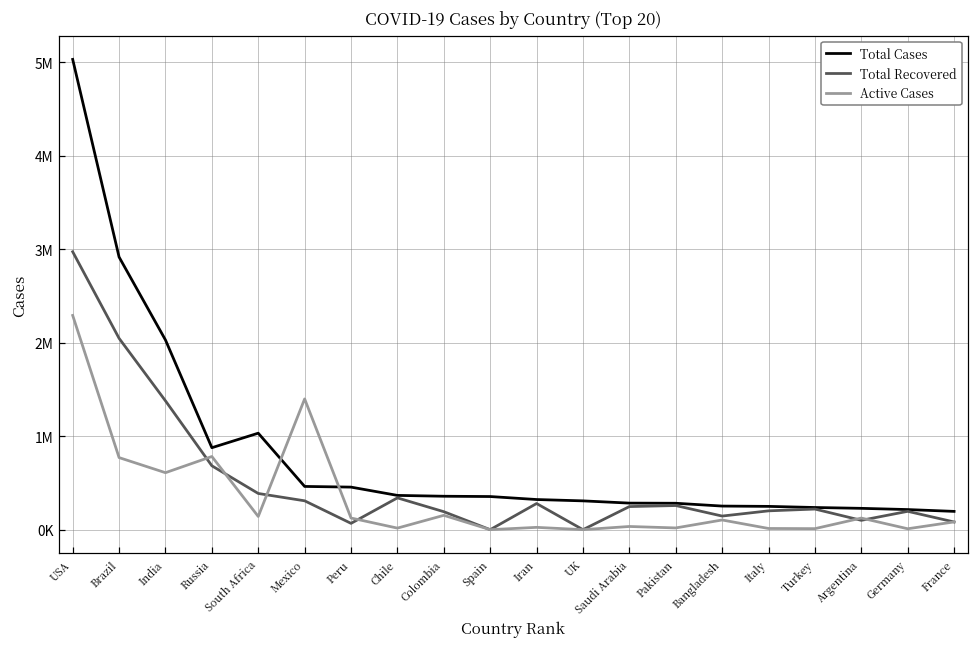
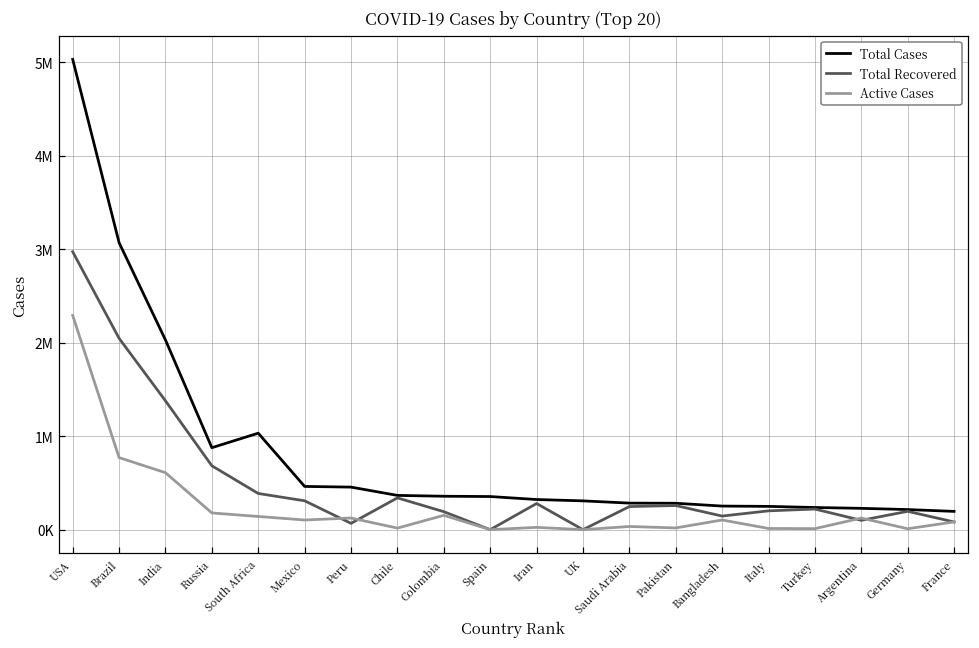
Total Cases, Brazil: 2900000 -> 3100000
Active Cases, Russia: 800000 -> 200000
Active Cases, Mexico: 1400000 -> 100000
